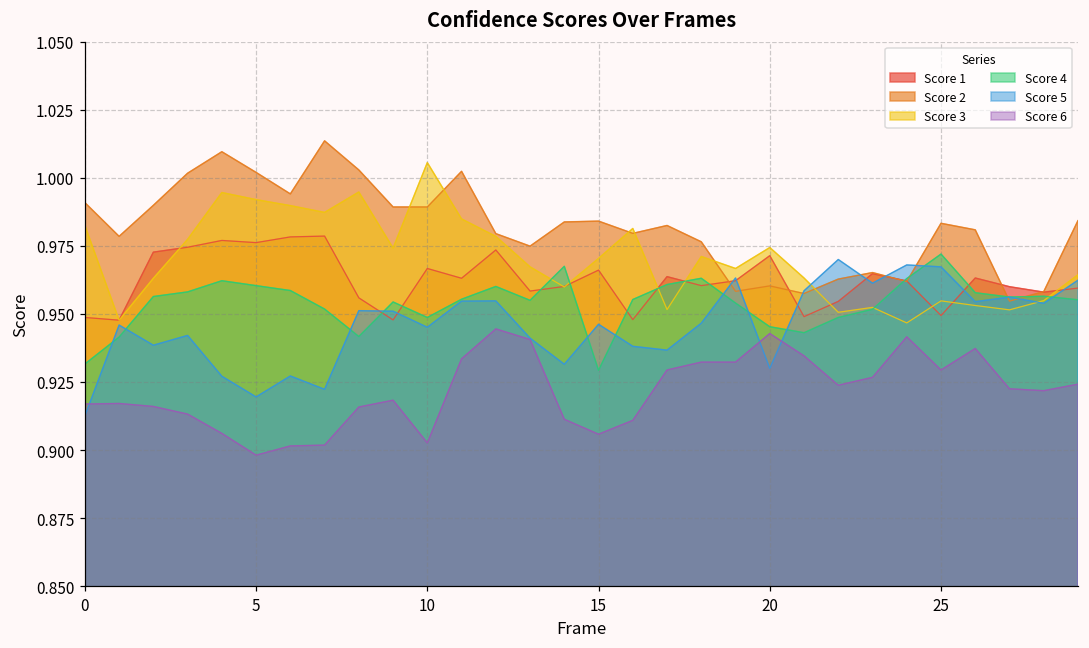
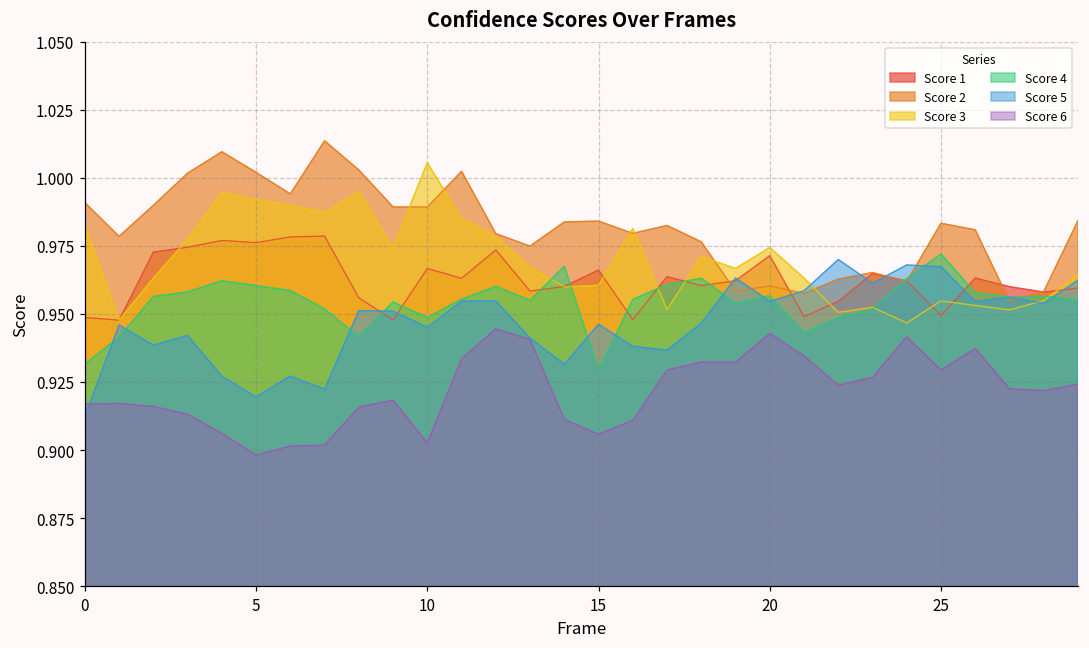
Score 3, 15: 0.970 -> 0.961
Score 4, 20: 0.945 -> 0.957
Score 5, 20: 0.930 -> 0.955
